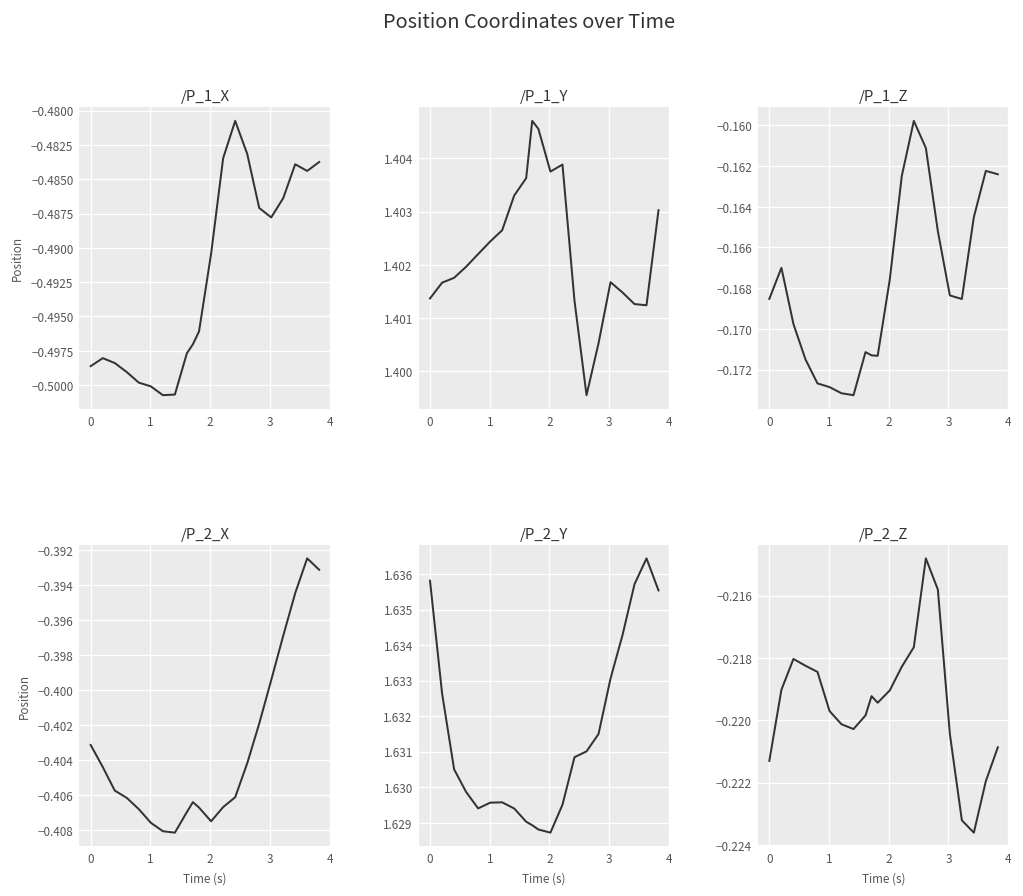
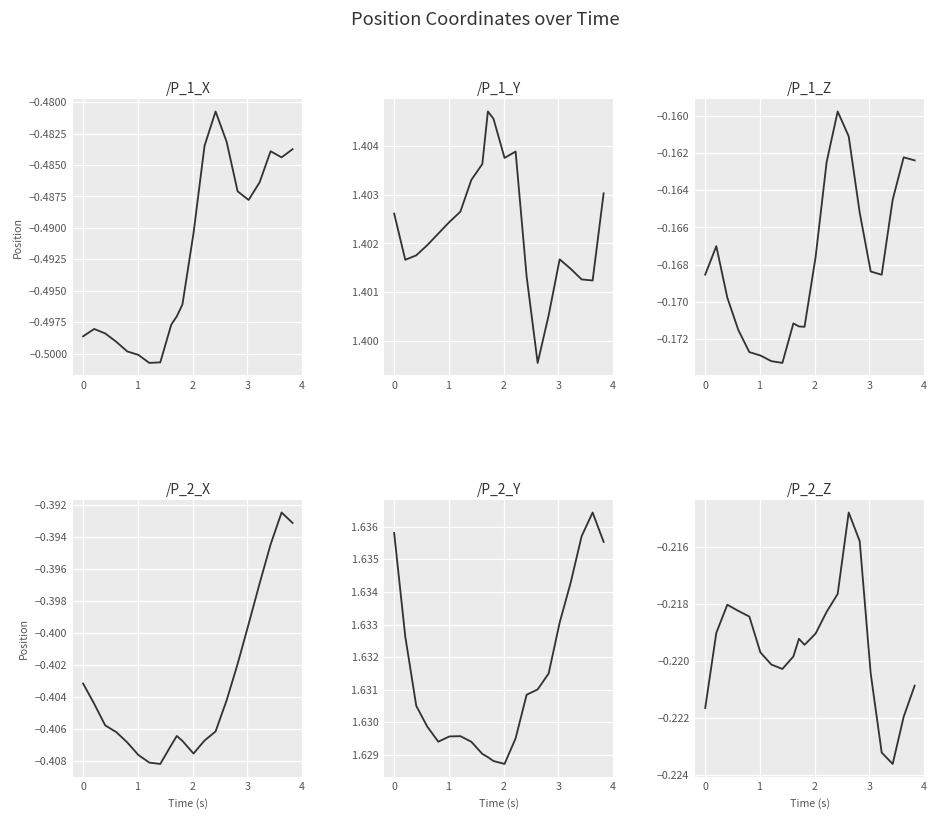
/P_1_Y, 0: 1.4014 -> 1.4026
/P_2_Z, 0: -0.2213 -> -0.2216
